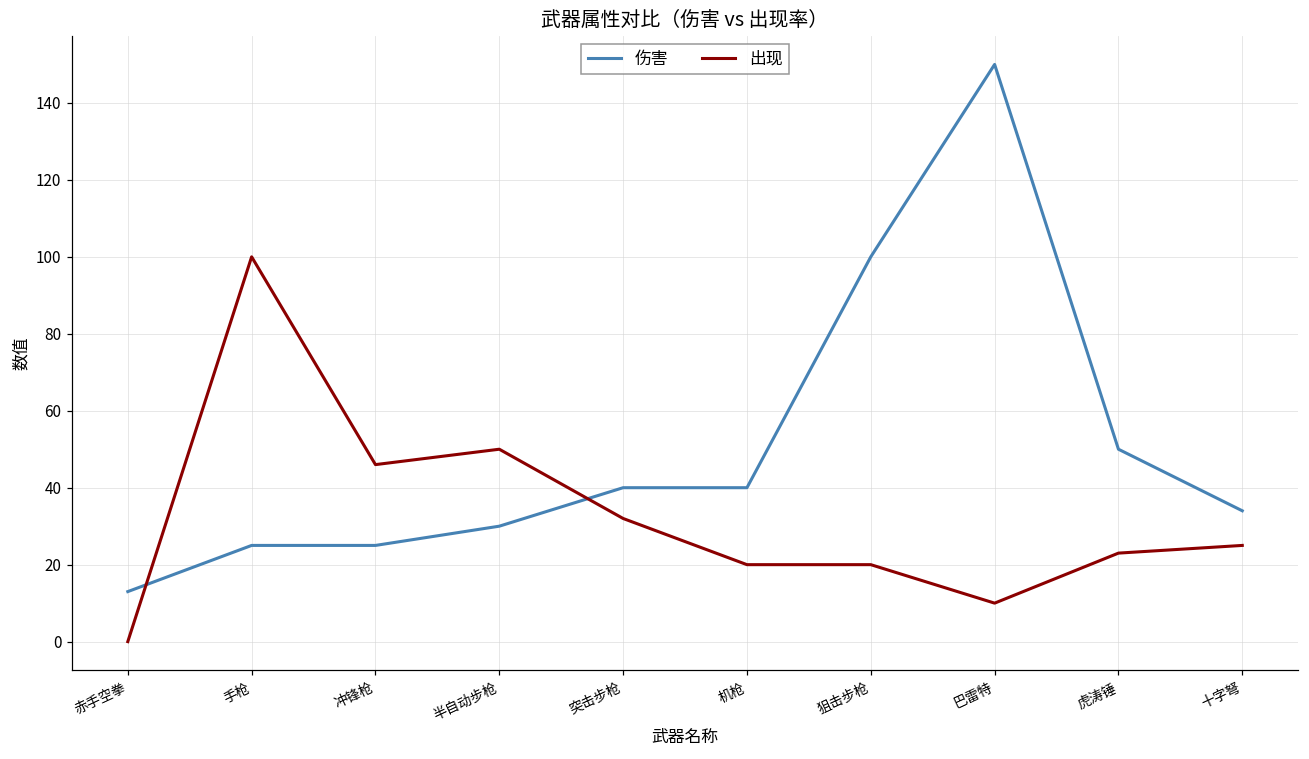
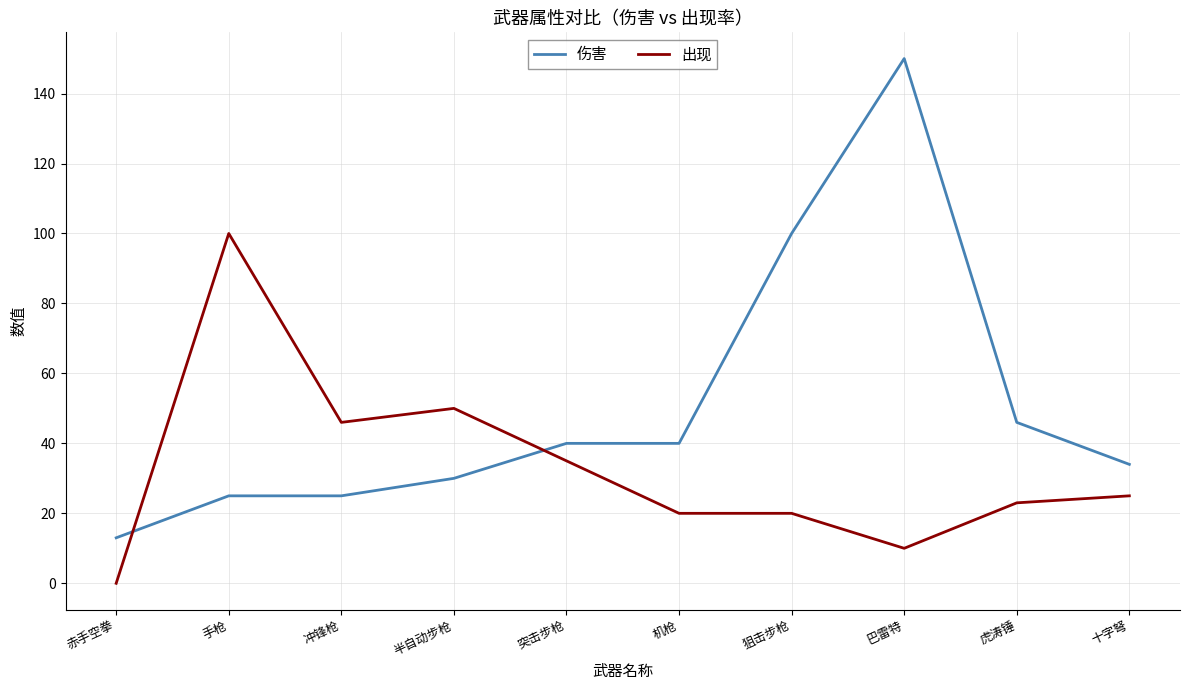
出现, 突击步枪: 32 -> 35
伤害, 虎涛锤: 50 -> 46
